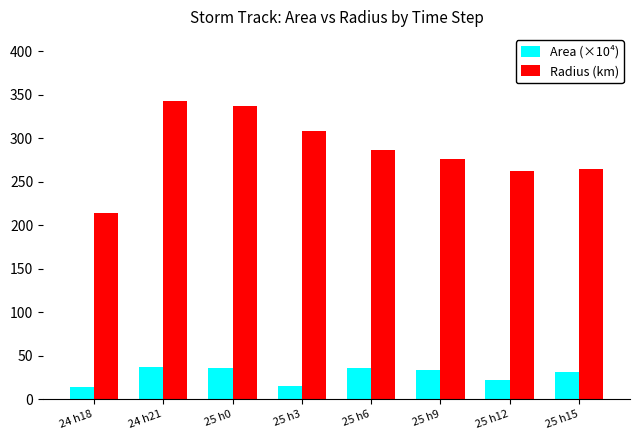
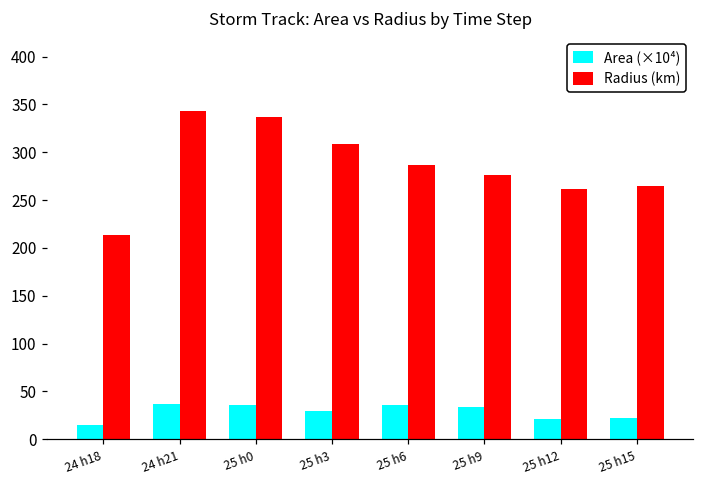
Area (×10⁴), 25 h3: 20 -> 30
Area (×10⁴), 25 h15: 30 -> 20
